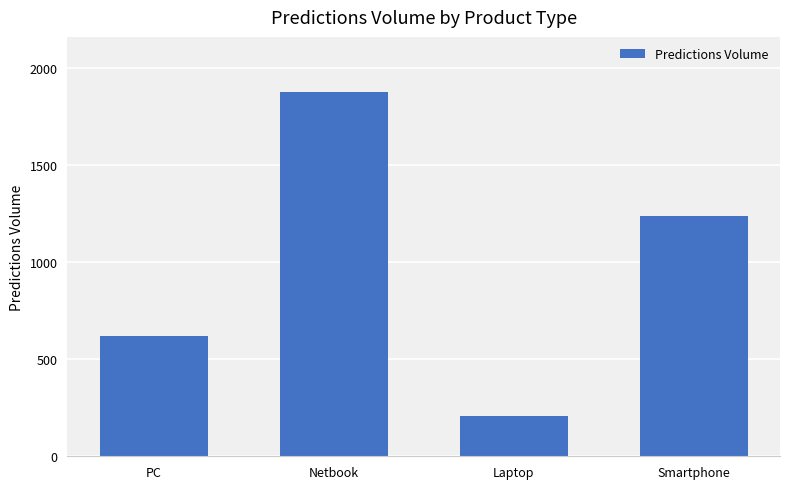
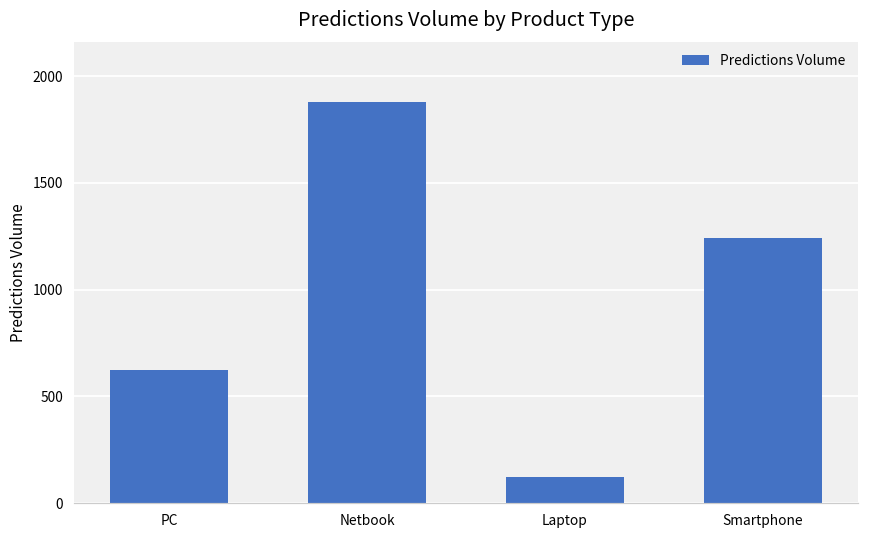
Laptop: 210 -> 120
